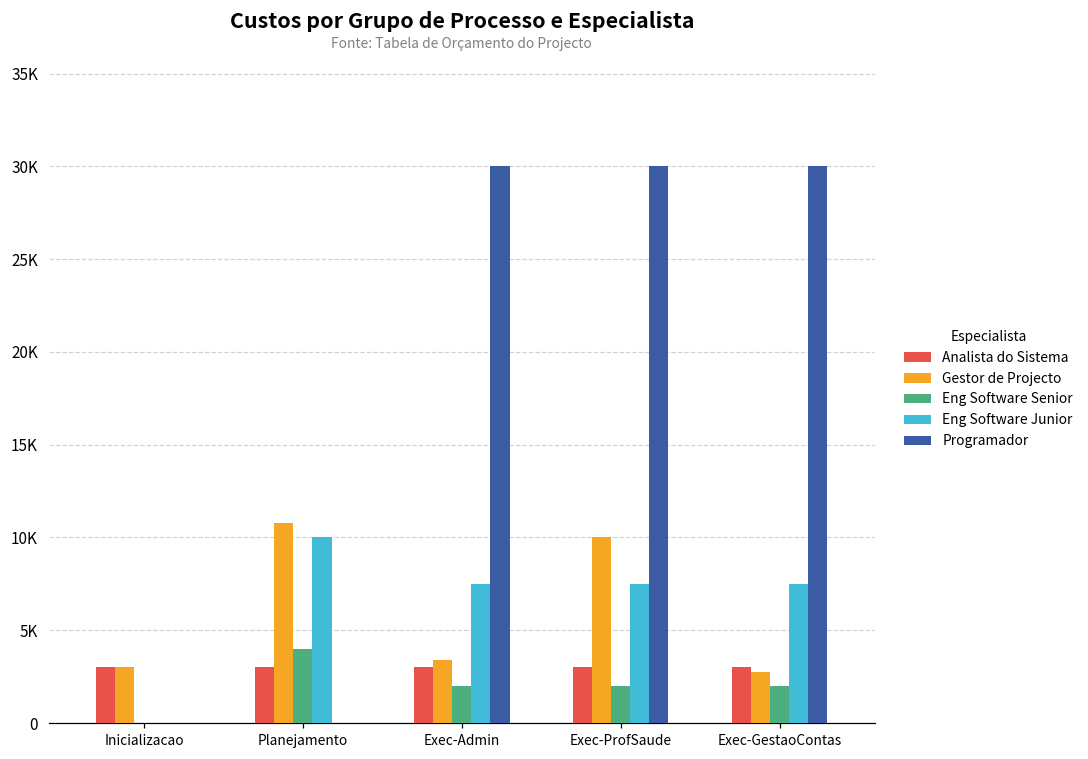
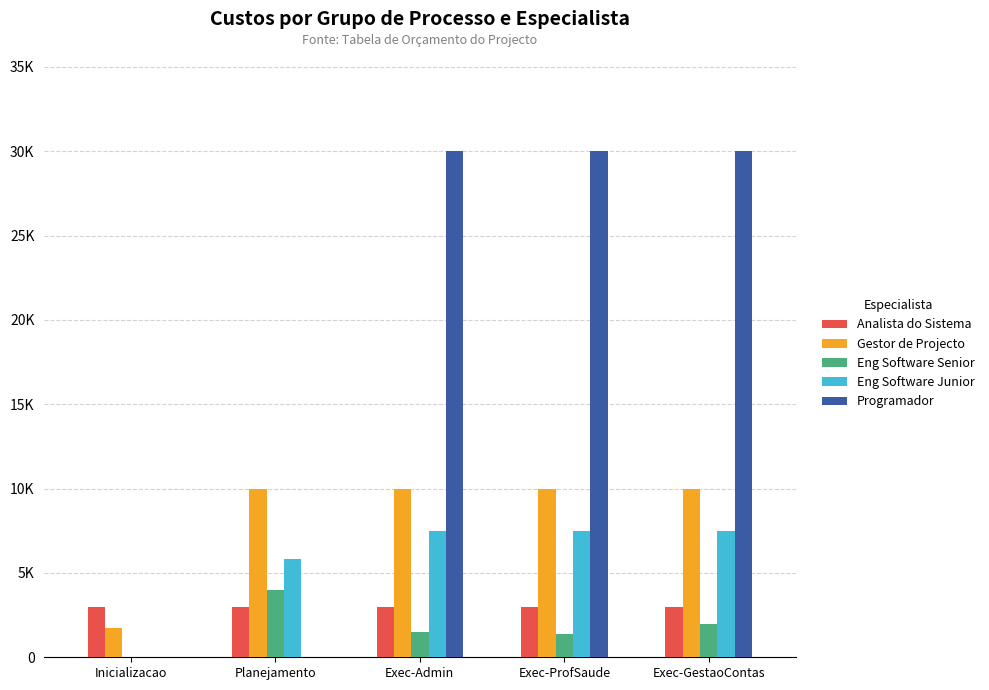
Gestor de Projecto, Inicializacao: 3000 -> 1700
Gestor de Projecto, Planejamento: 10800 -> 10000
Eng Software Junior, Planejamento: 10000 -> 5800
Gestor de Projecto, Exec-Admin: 3400 -> 10000
Eng Software Senior, Exec-Admin: 2000 -> 1500
Eng Software Senior, Exec-ProfSaude: 2000 -> 1400
Gestor de Projecto, Exec-GestaoContas: 2700 -> 10000
